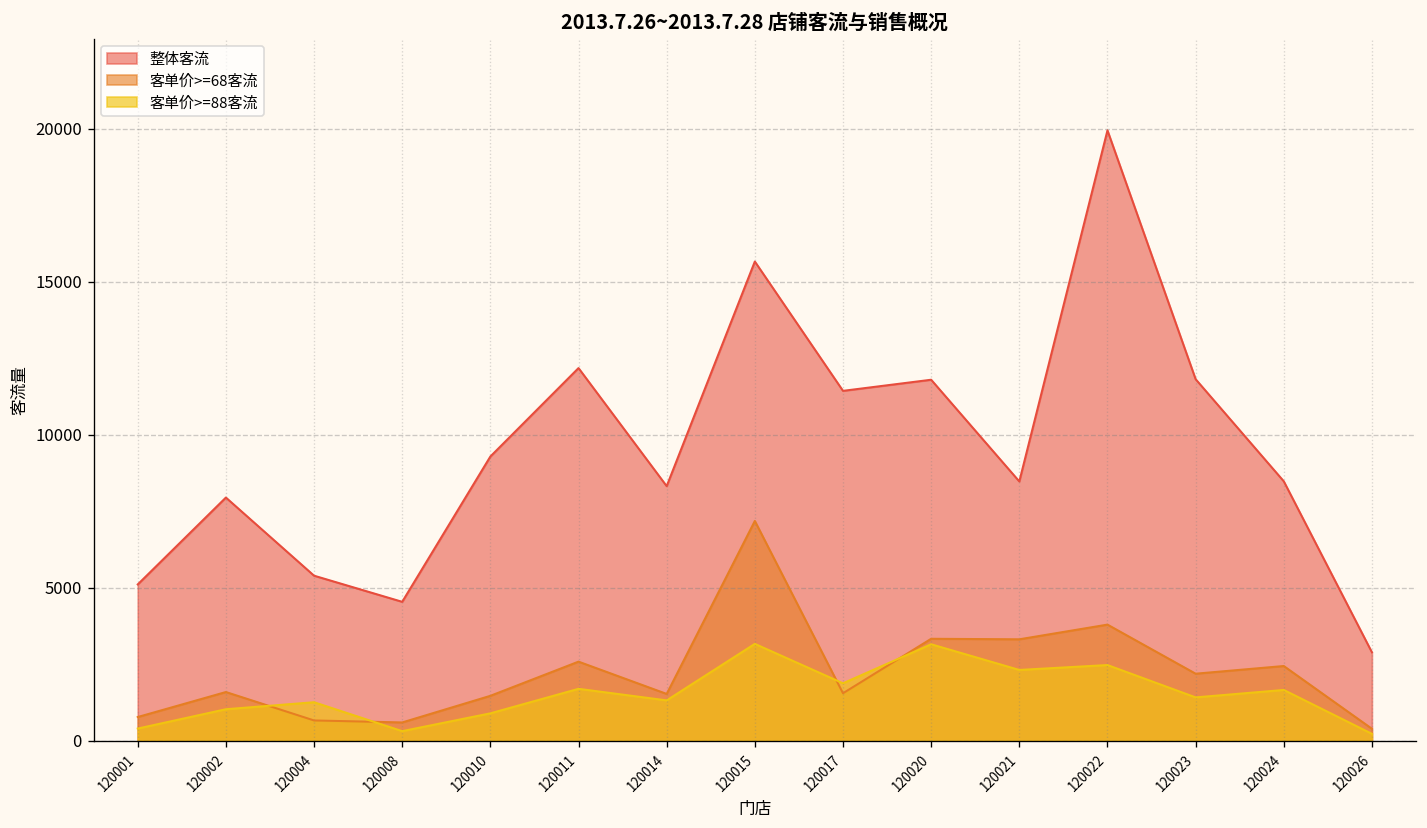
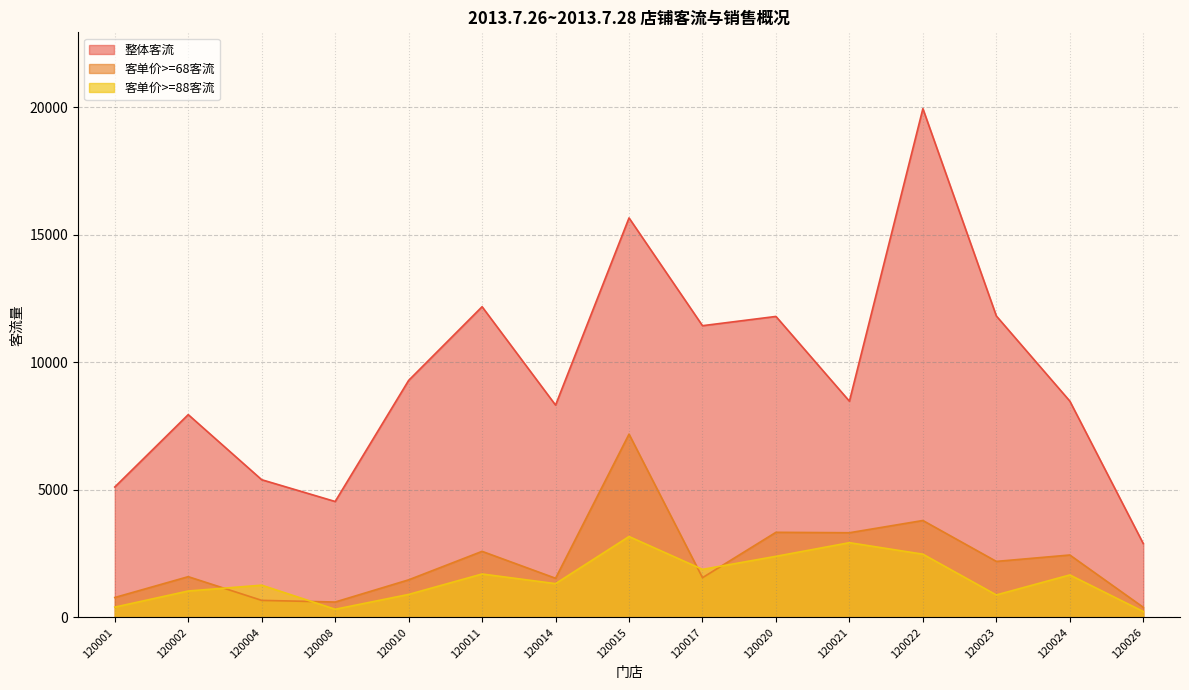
客单价>=88客流, 120020: 3200 -> 2400
客单价>=88客流, 120021: 2300 -> 2900
客单价>=88客流, 120023: 1400 -> 900
